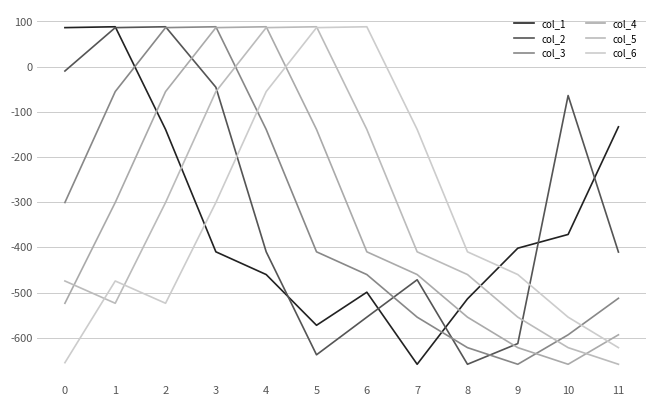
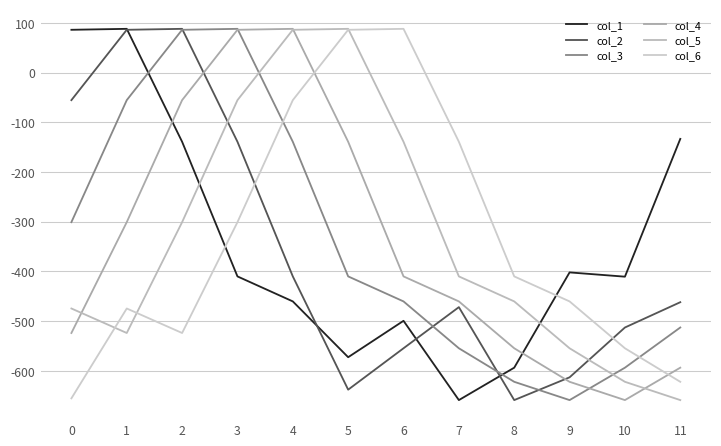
col_2, 0: -10 -> -60
col_2, 3: -50 -> -140
col_1, 8: -510 -> -590
col_1, 10: -370 -> -410
col_2, 10: -60 -> -510
col_2, 11: -410 -> -460
